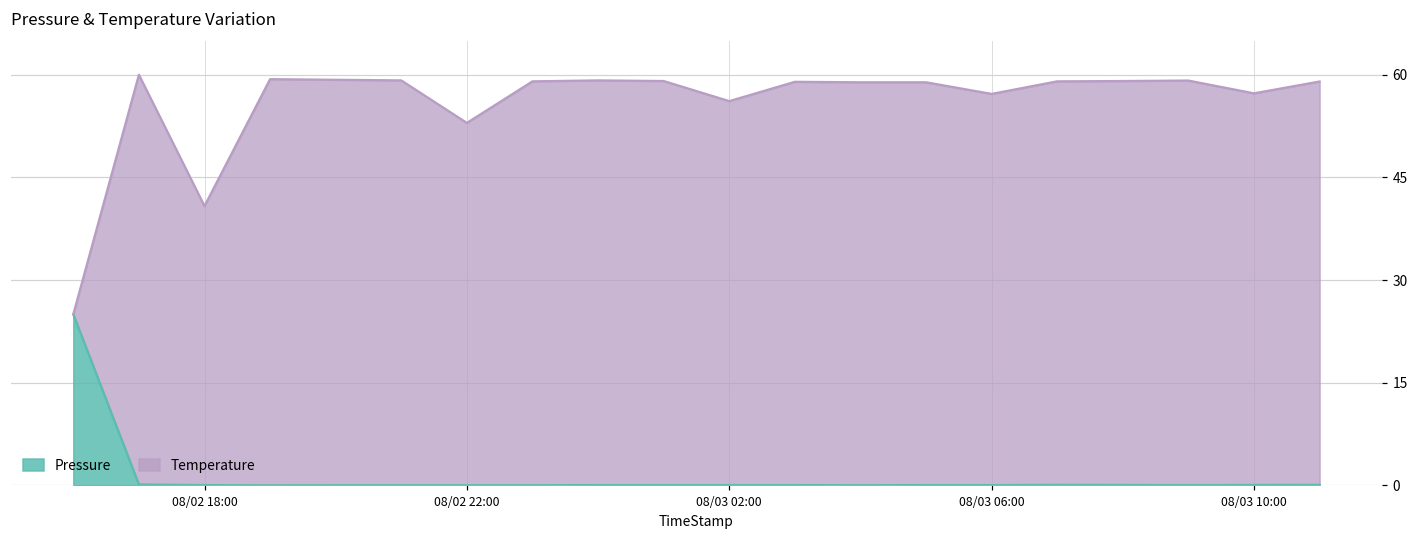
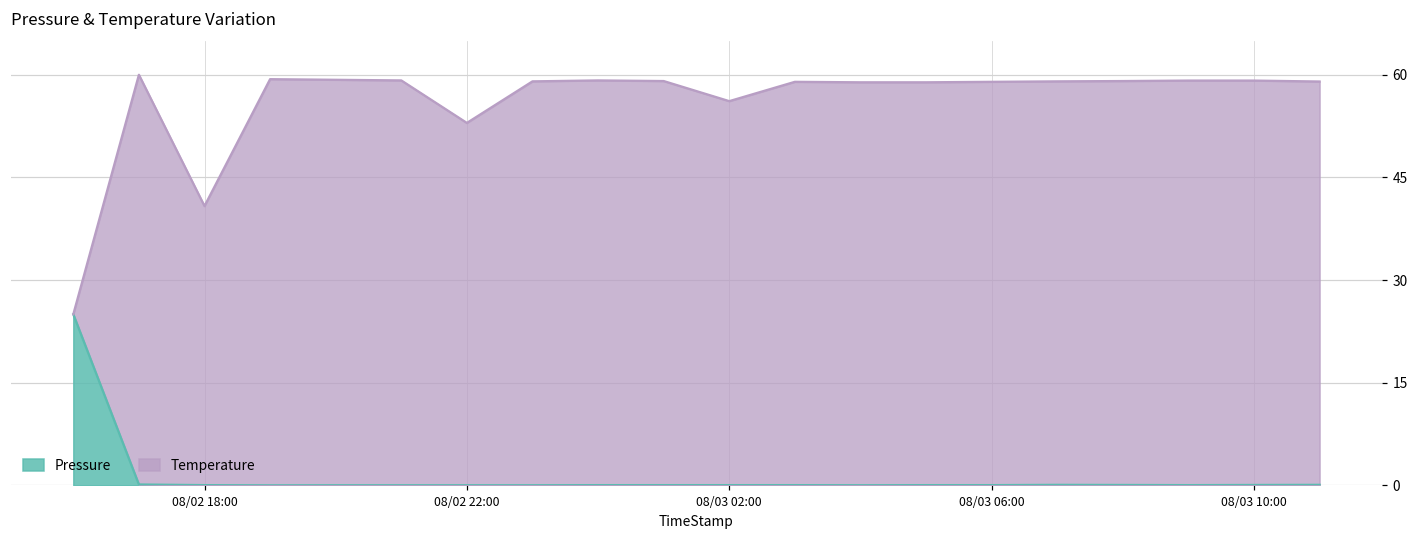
Temperature, 08/03 06:00: 57 -> 59
Temperature, 08/03 10:00: 57 -> 59
